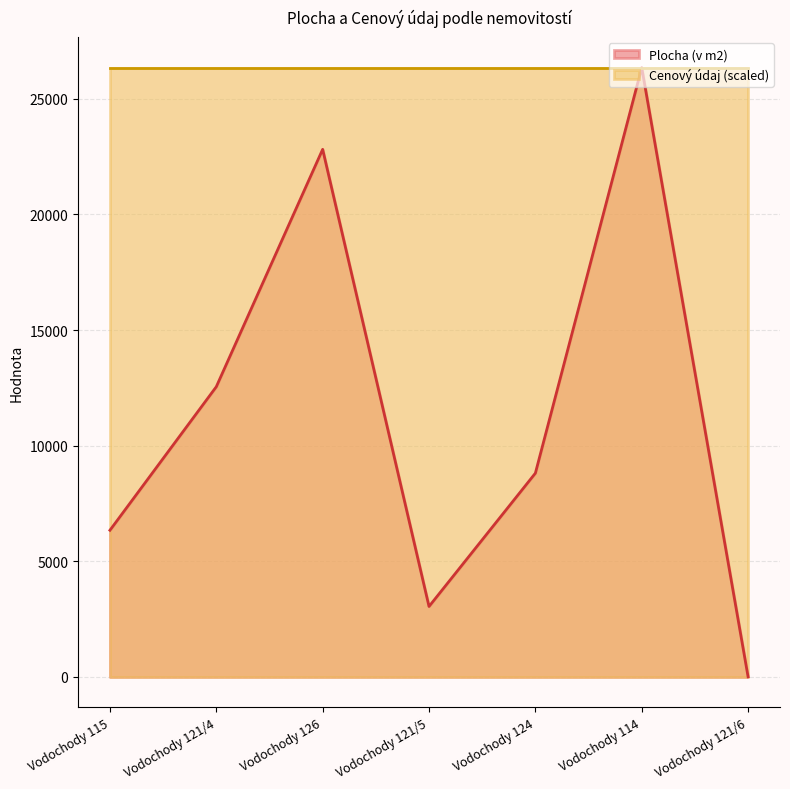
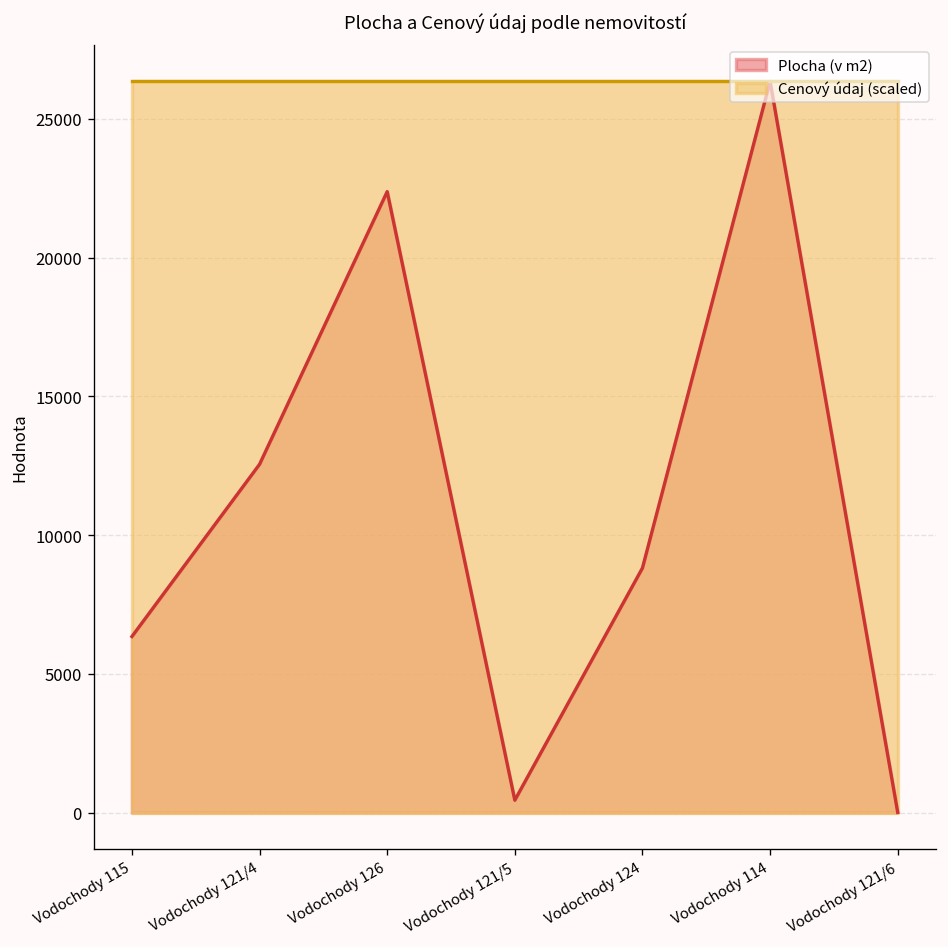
Plocha (v m2), Vodochody 126: 22800 -> 22400
Plocha (v m2), Vodochody 121/5: 3000 -> 400
